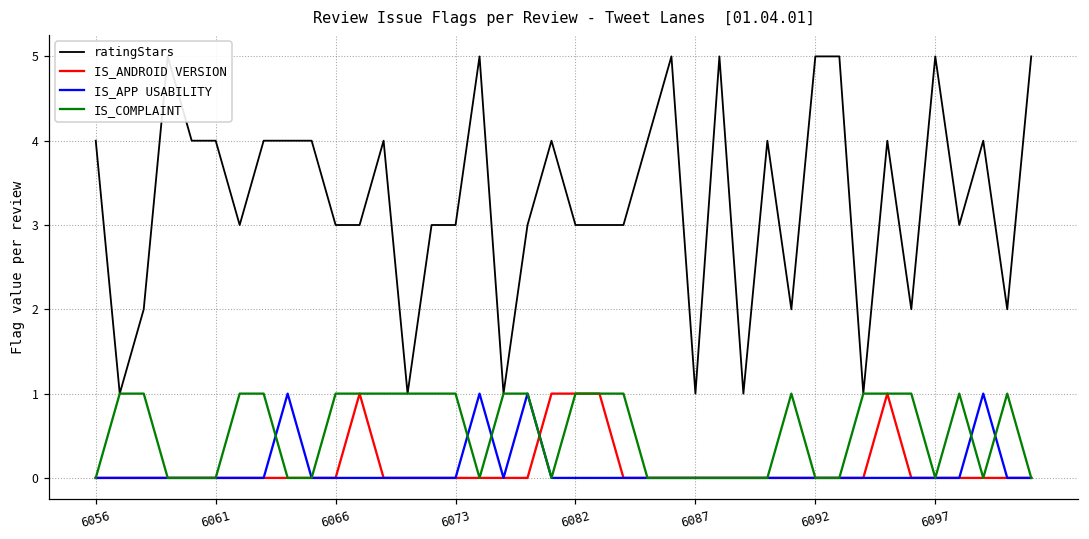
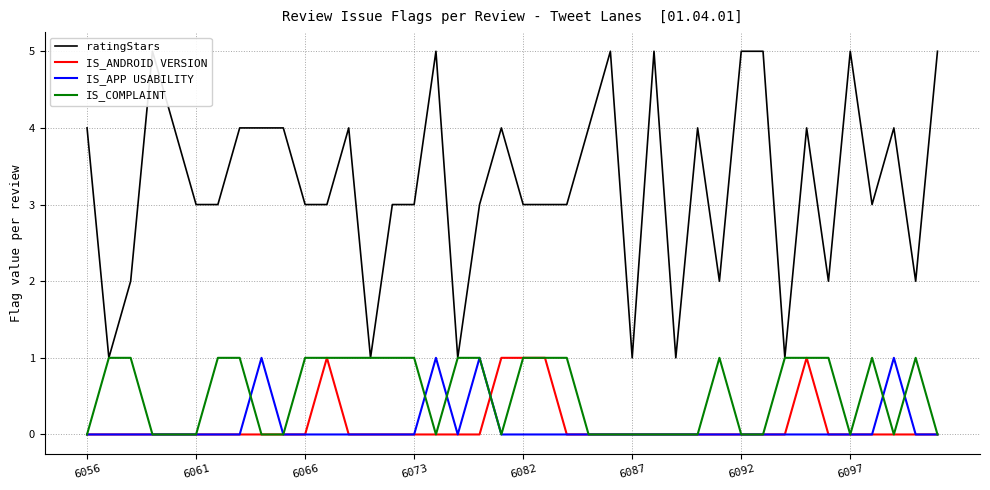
ratingStars, 6061: 4 -> 3
